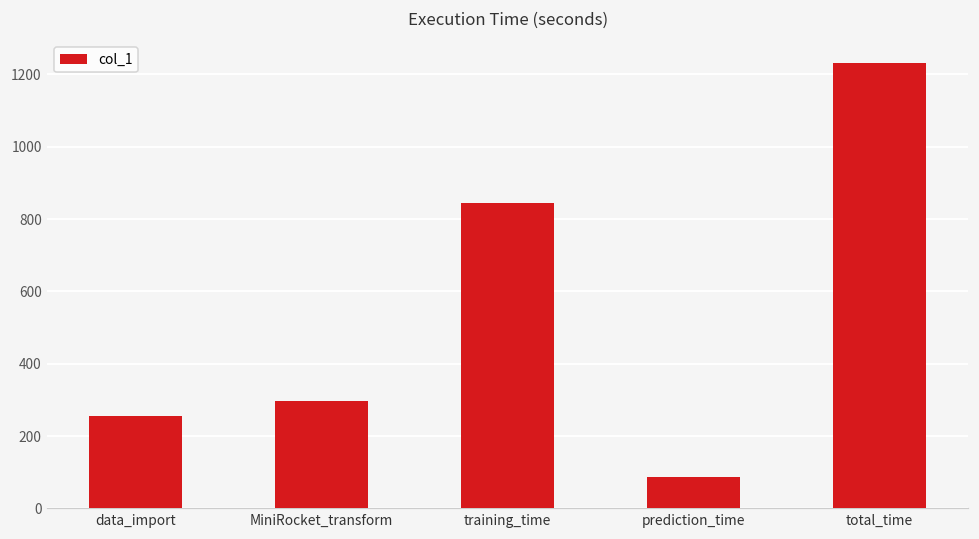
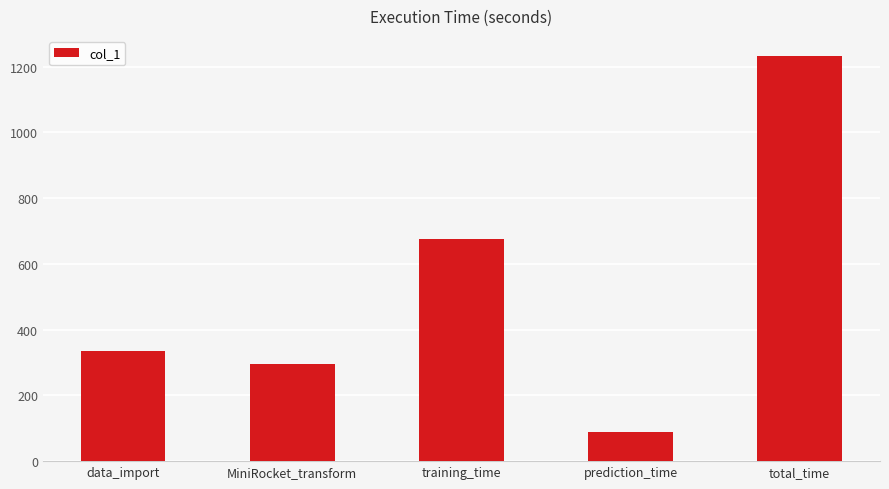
data_import: 260 -> 340
training_time: 840 -> 680
